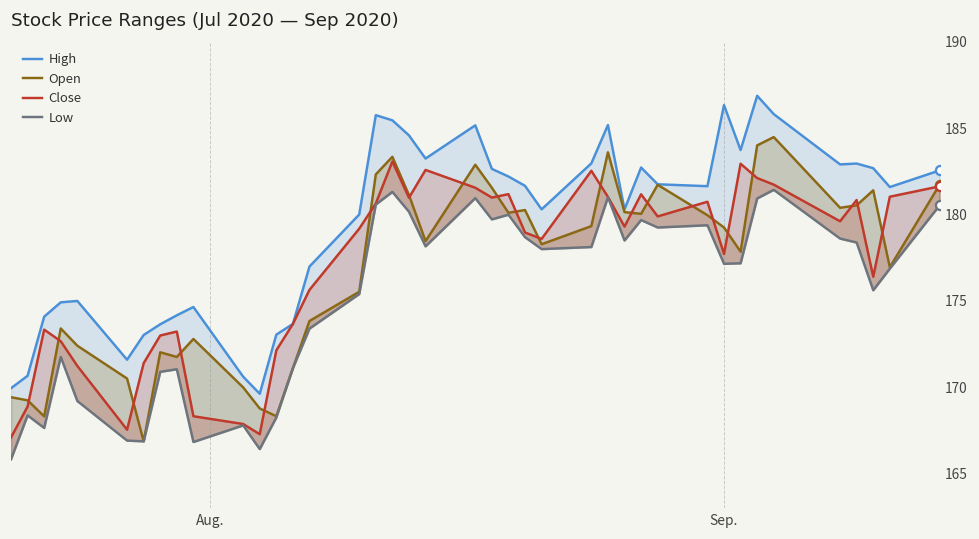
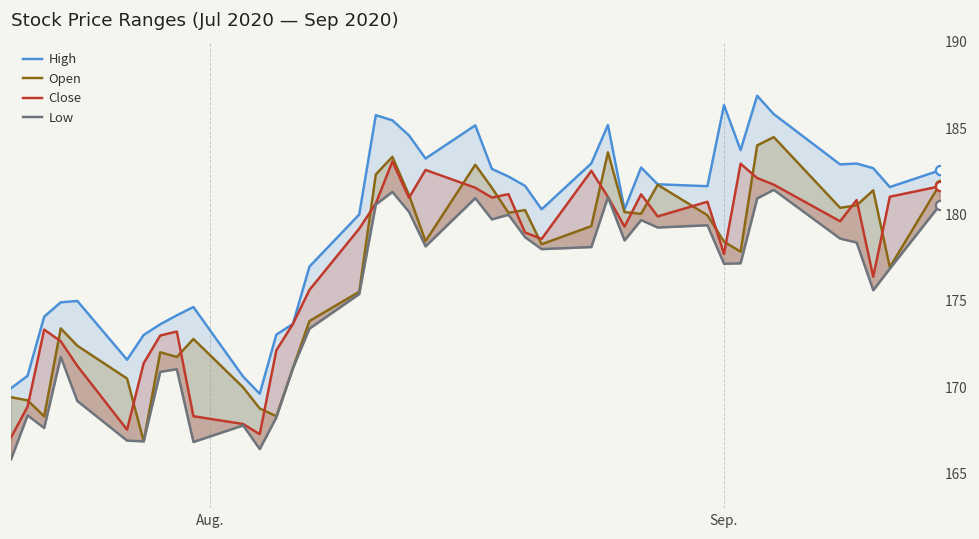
Open, Sep.: 179.3 -> 178.4
